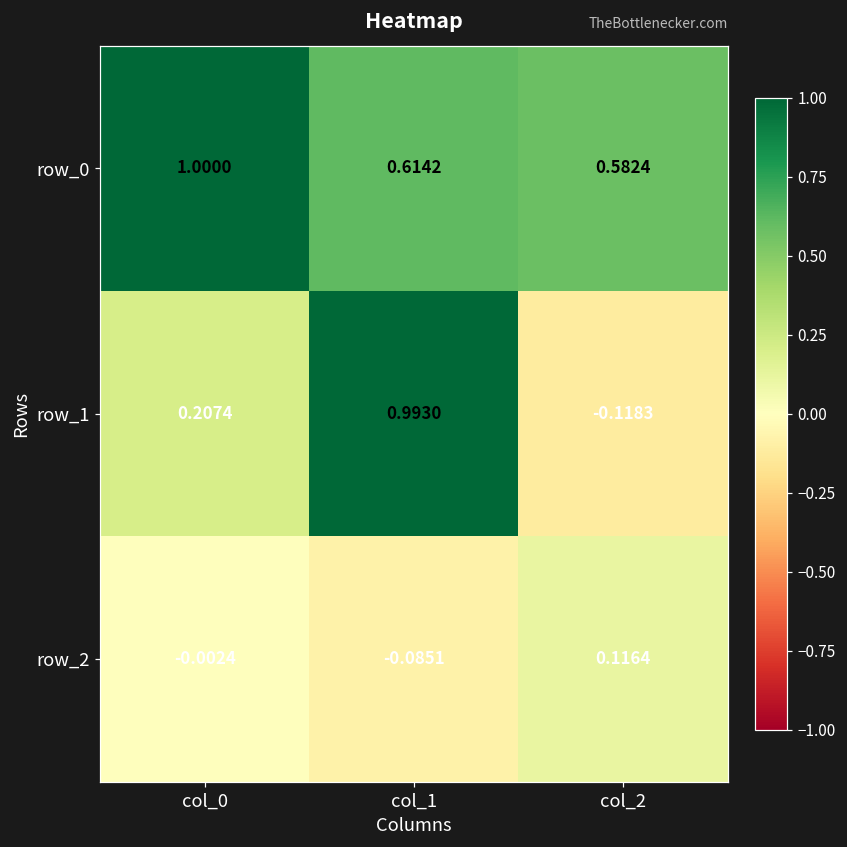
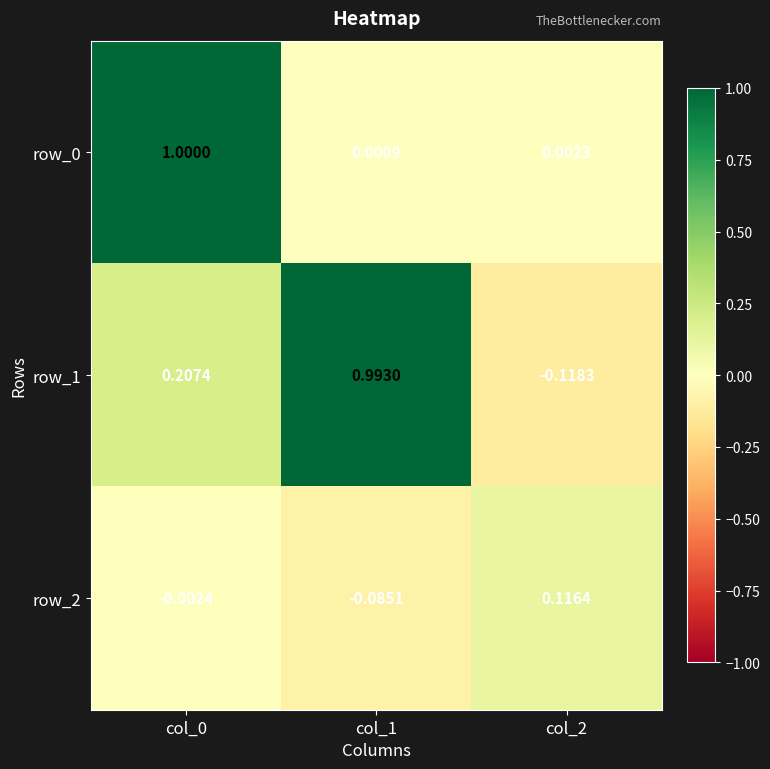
row_0, col_1: 0.6142 -> 0.0009
row_0, col_2: 0.5824 -> 0.0023
